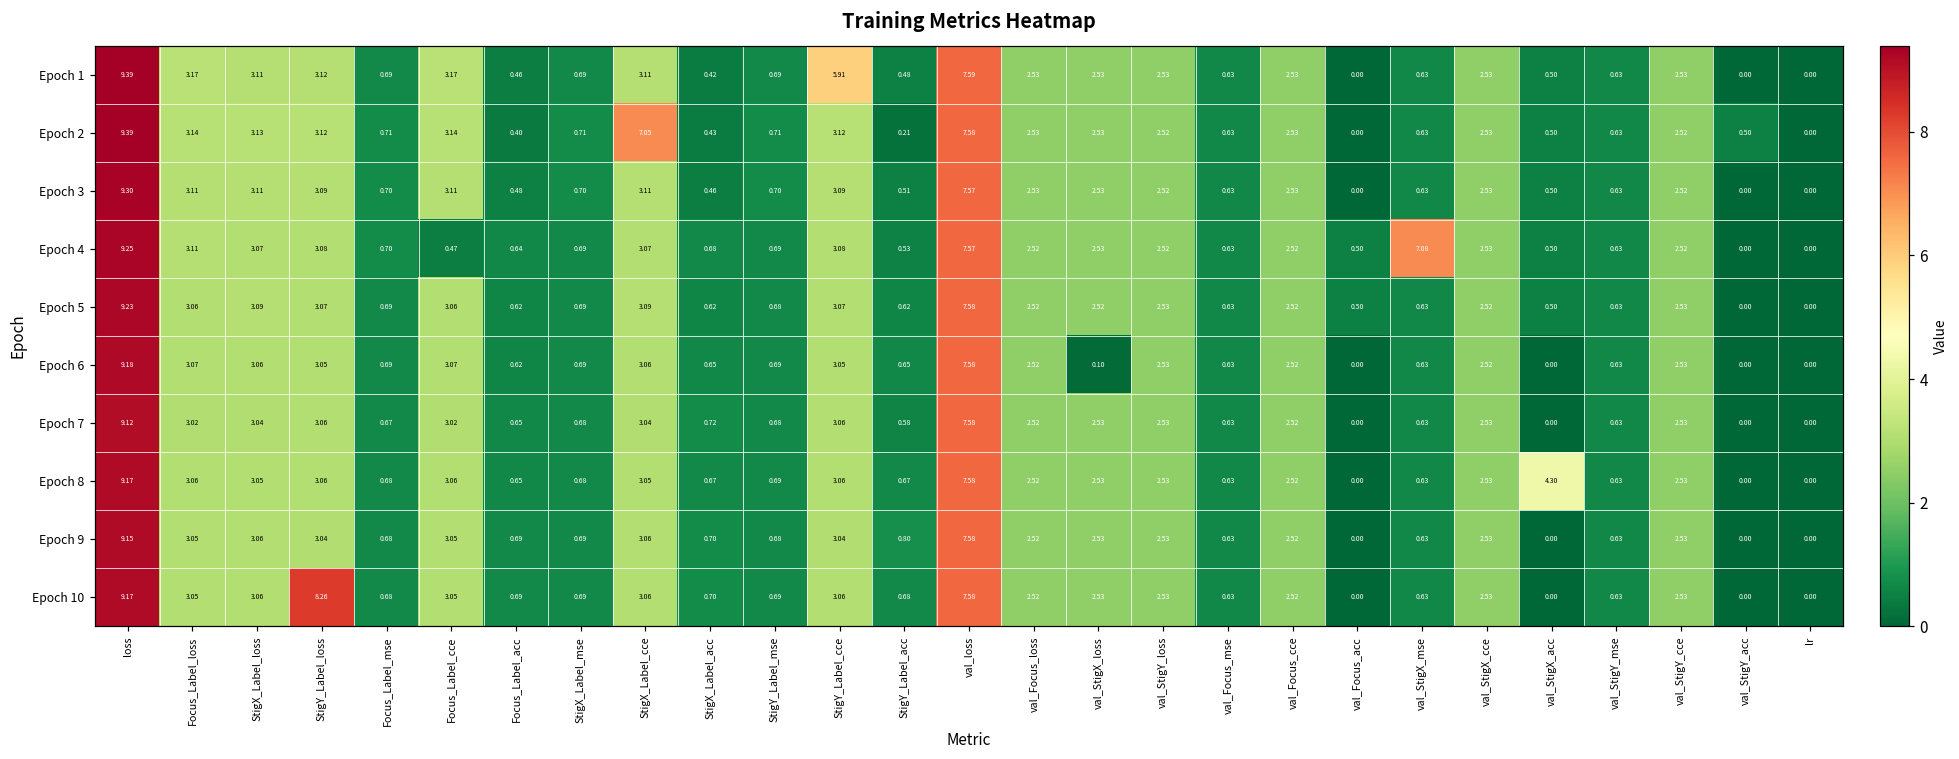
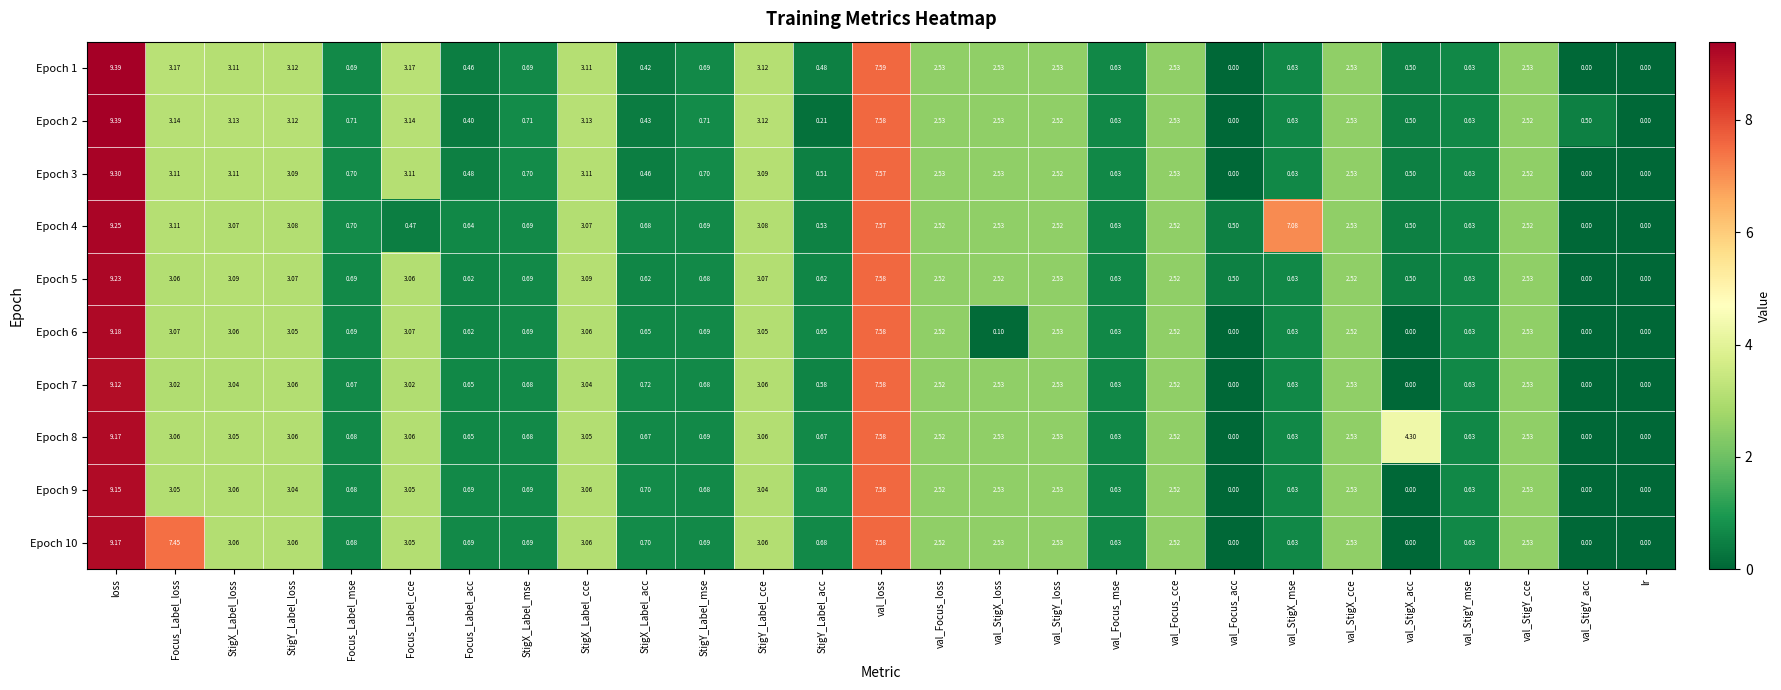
Epoch 1, StigY_Label_cce: 5.91 -> 3.12
Epoch 2, StigX_Label_cce: 7.05 -> 3.13
Epoch 10, Focus_Label_loss: 3.05 -> 7.45
Epoch 10, StigY_Label_loss: 8.26 -> 3.06
